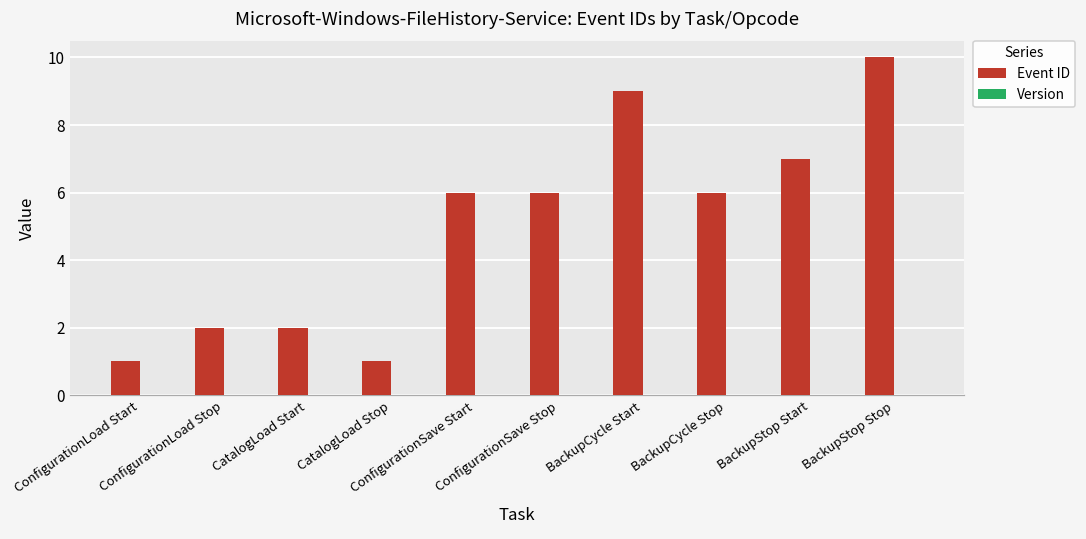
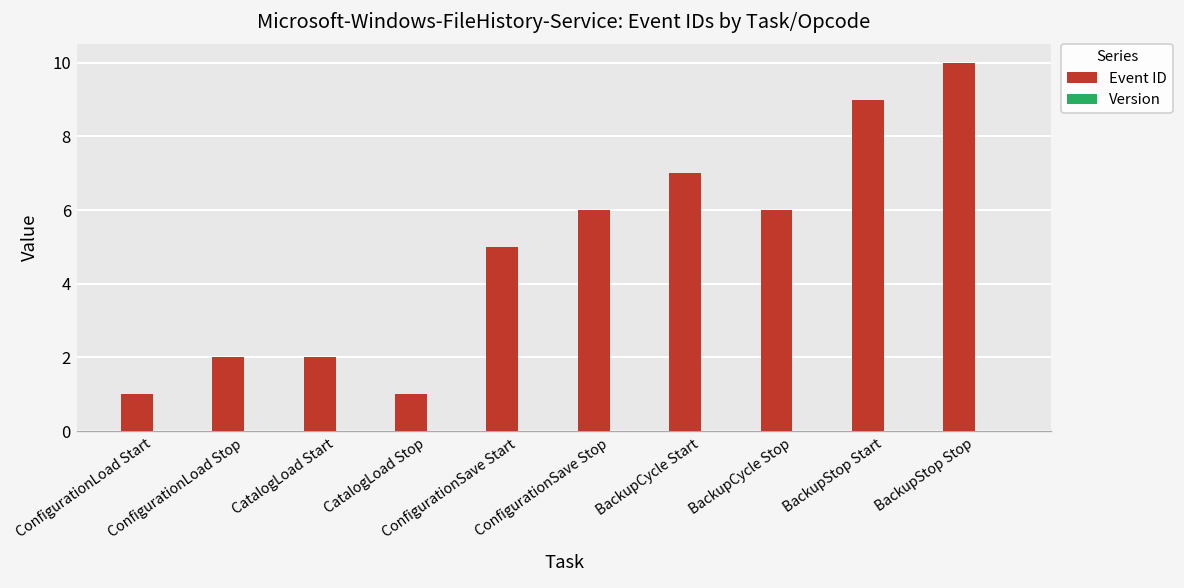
Event ID, ConfigurationSave Start: 6 -> 5
Event ID, BackupCycle Start: 9 -> 7
Event ID, BackupStop Start: 7 -> 9
